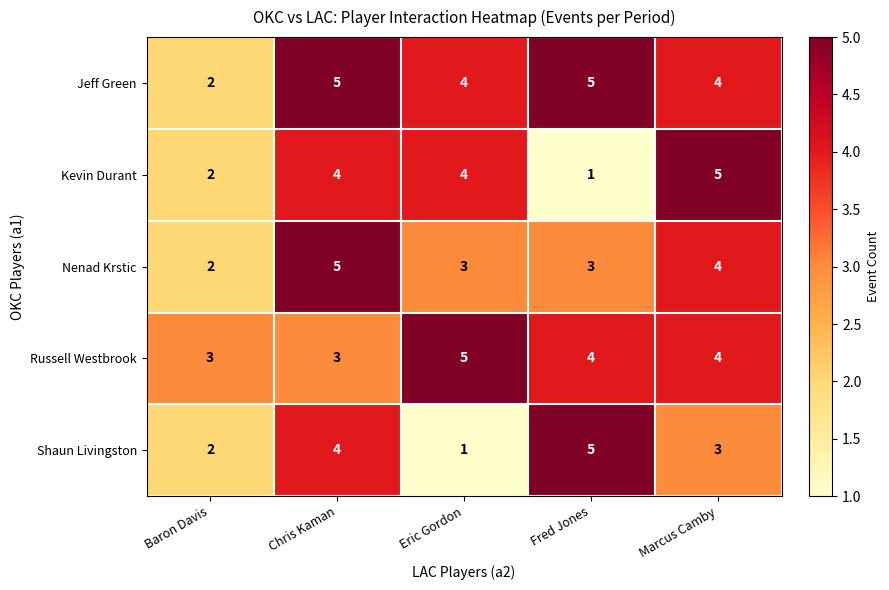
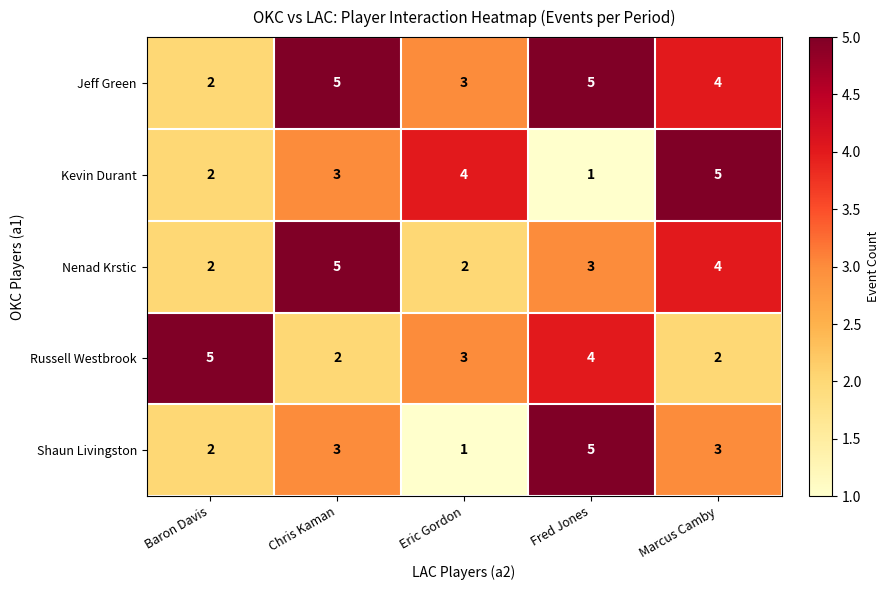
Jeff Green, Eric Gordon: 4 -> 3
Kevin Durant, Chris Kaman: 4 -> 3
Nenad Krstic, Eric Gordon: 3 -> 2
Russell Westbrook, Baron Davis: 3 -> 5
Russell Westbrook, Chris Kaman: 3 -> 2
Russell Westbrook, Eric Gordon: 5 -> 3
Russell Westbrook, Marcus Camby: 4 -> 2
Shaun Livingston, Chris Kaman: 4 -> 3
